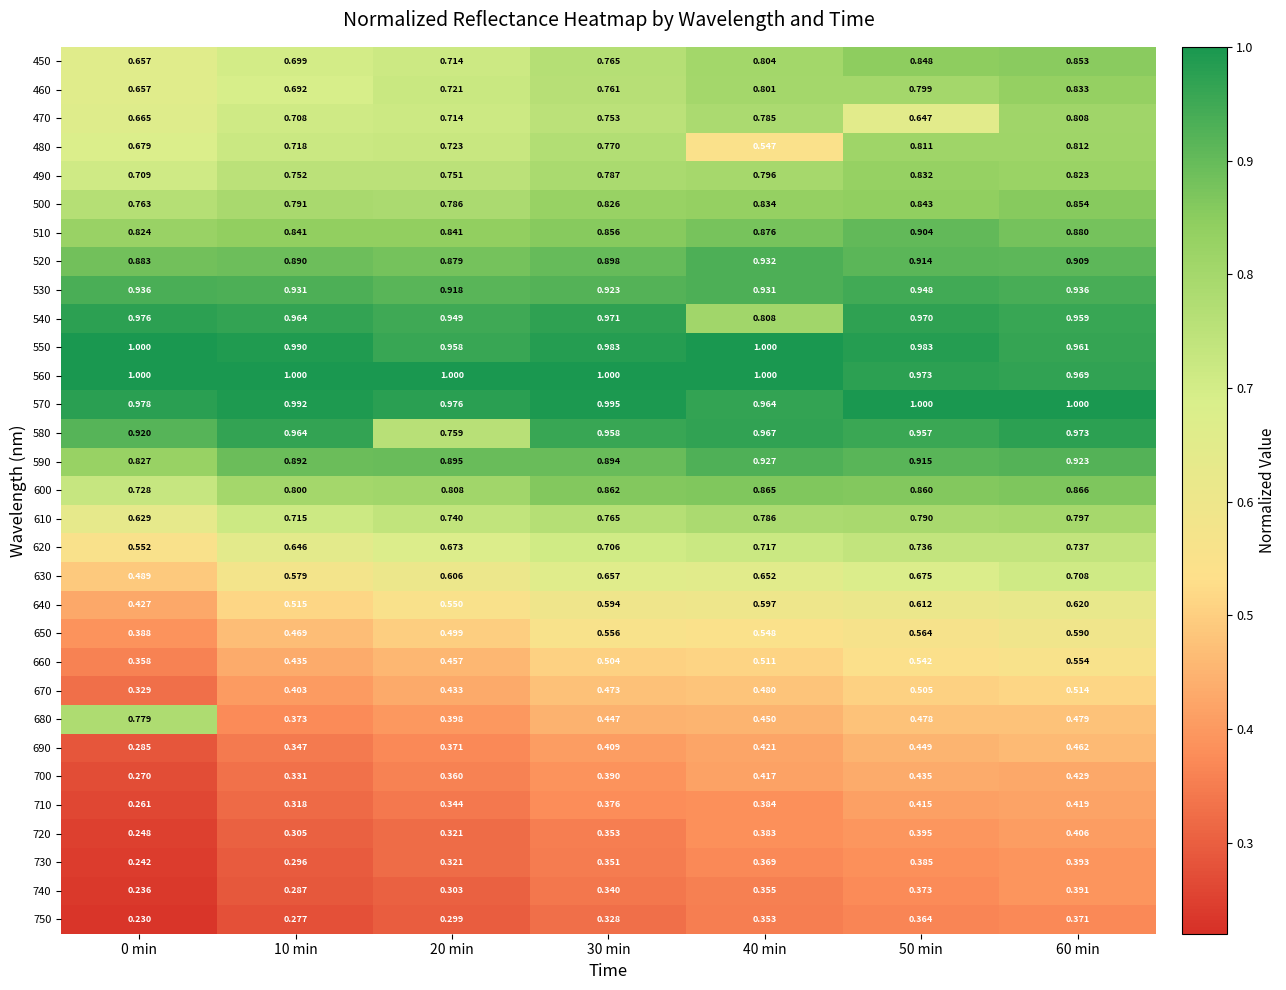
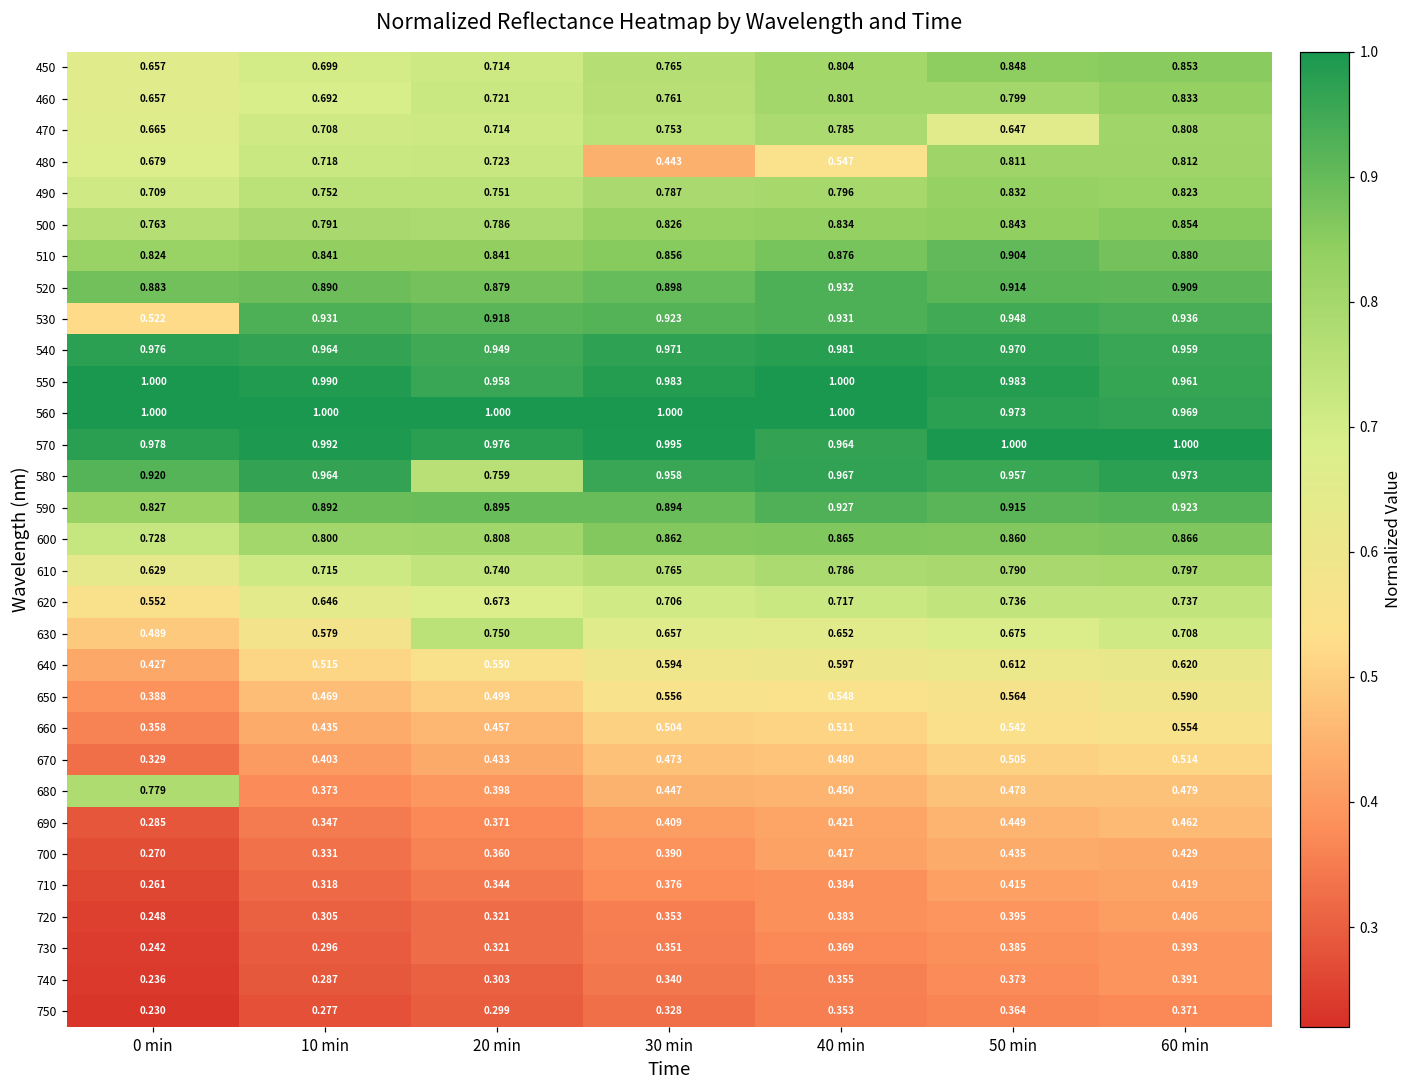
480, 30 min: 0.770 -> 0.443
530, 0 min: 0.936 -> 0.522
540, 40 min: 0.808 -> 0.981
630, 20 min: 0.606 -> 0.750
